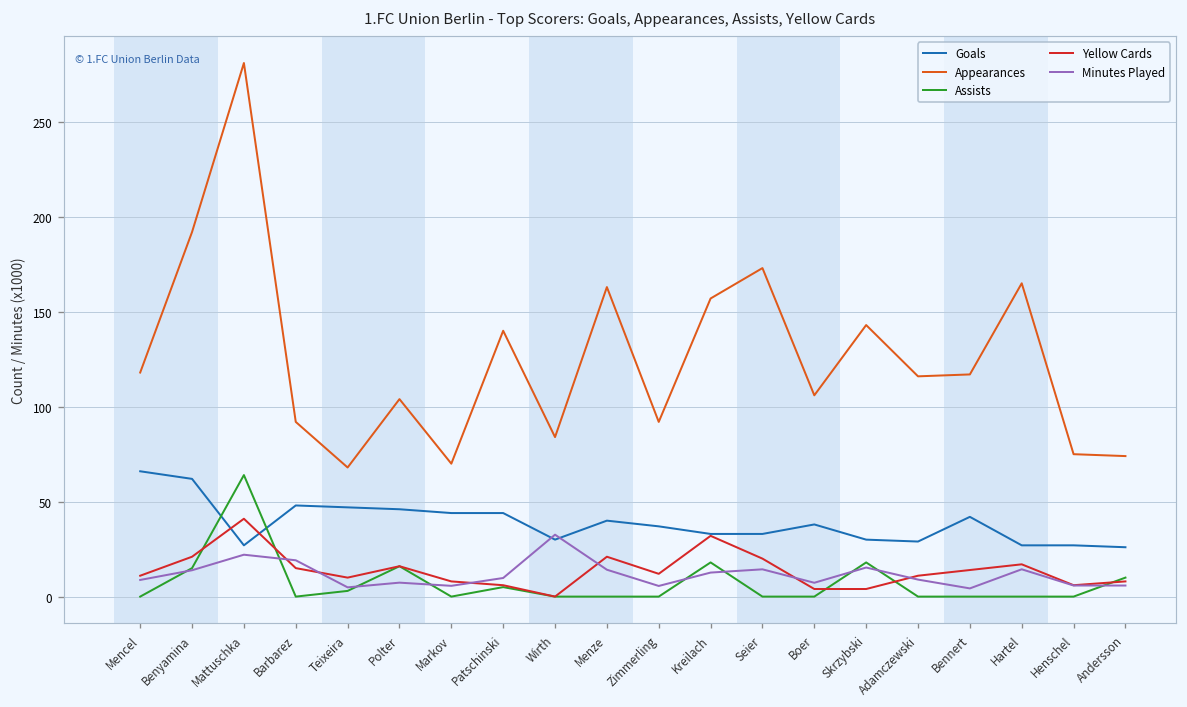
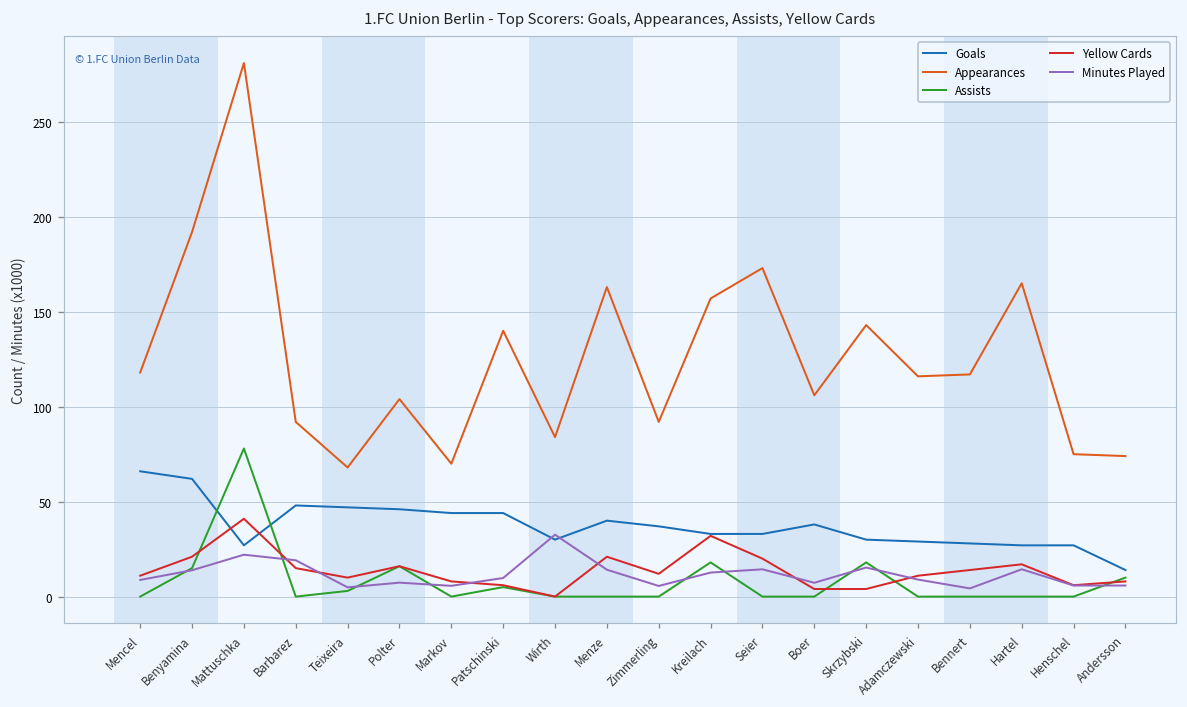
Assists, Mattuschka: 64 -> 78
Goals, Bennert: 42 -> 28
Goals, Andersson: 26 -> 14
